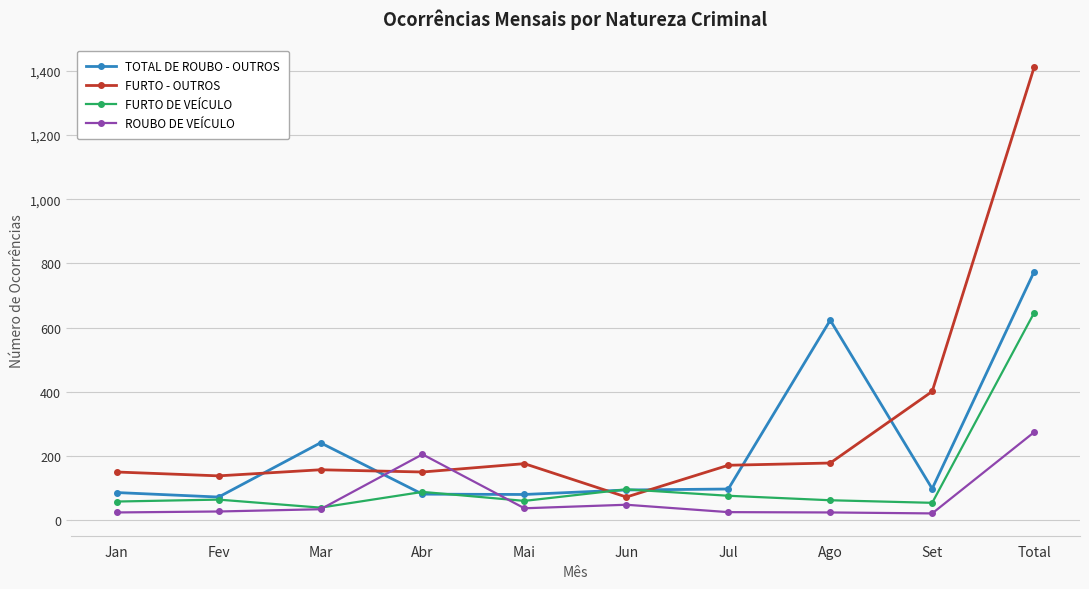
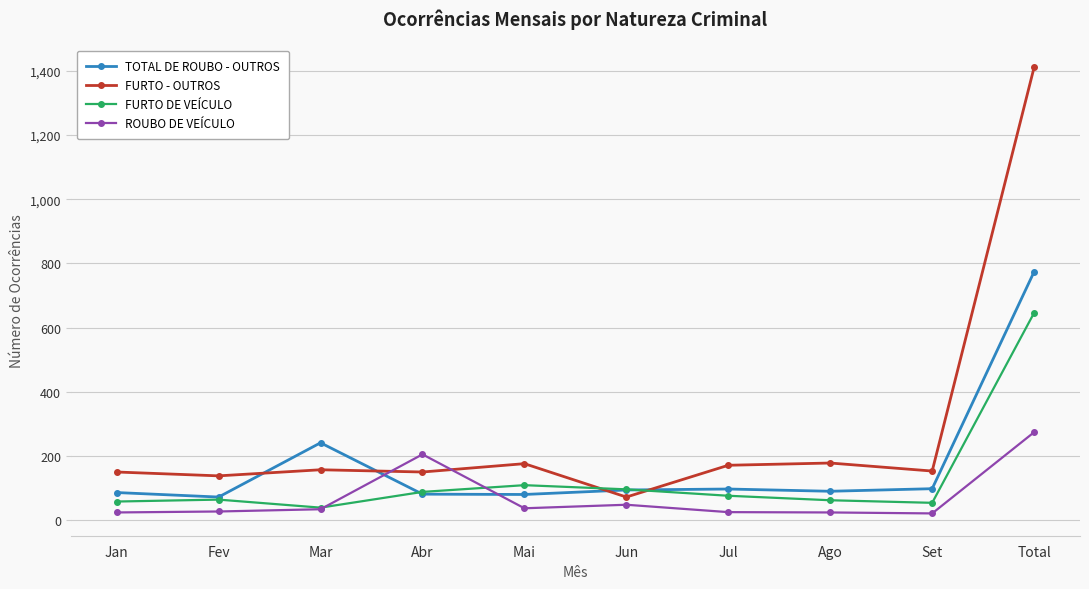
FURTO DE VEÍCULO, Mai: 60 -> 110
TOTAL DE ROUBO - OUTROS, Ago: 620 -> 90
FURTO - OUTROS, Set: 400 -> 150
